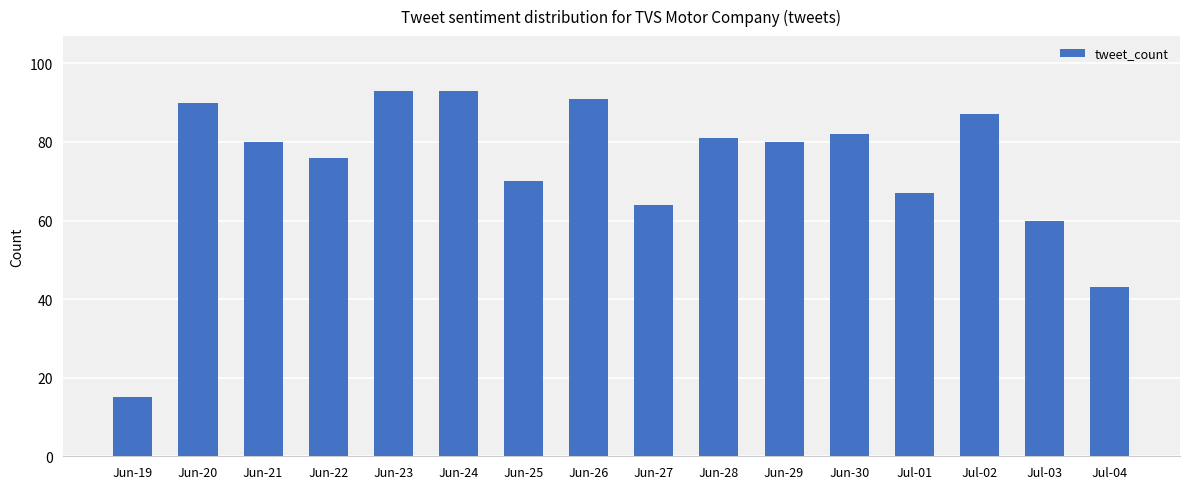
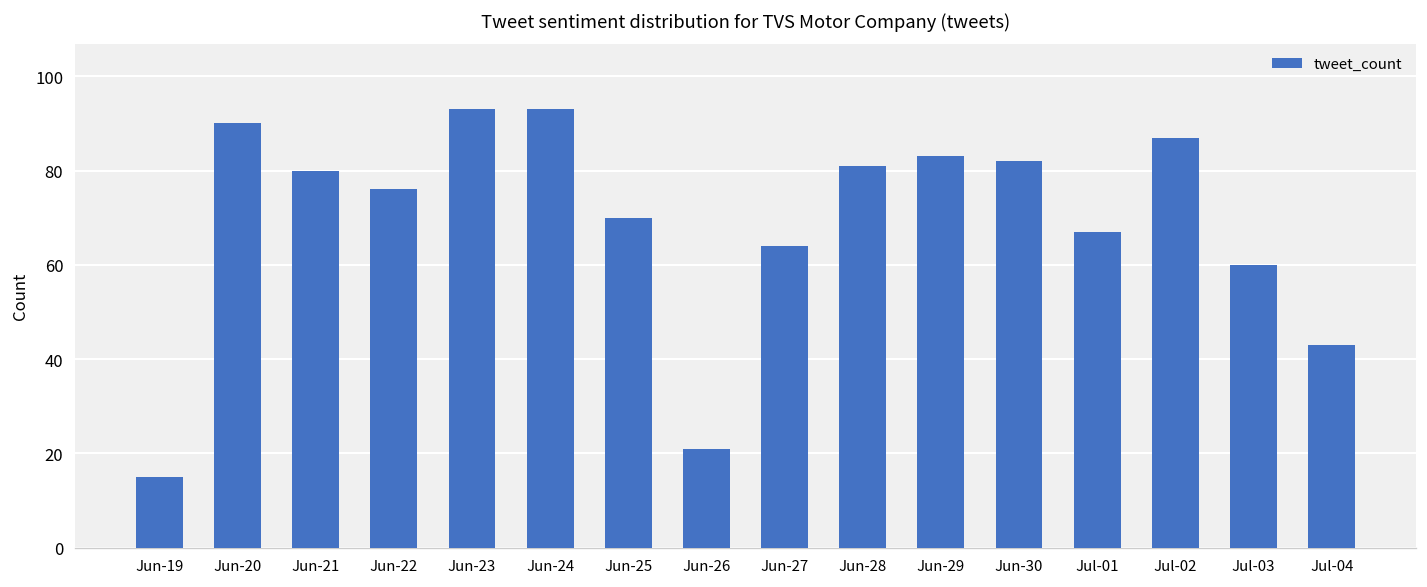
Jun-26: 91 -> 21
Jun-29: 80 -> 83
